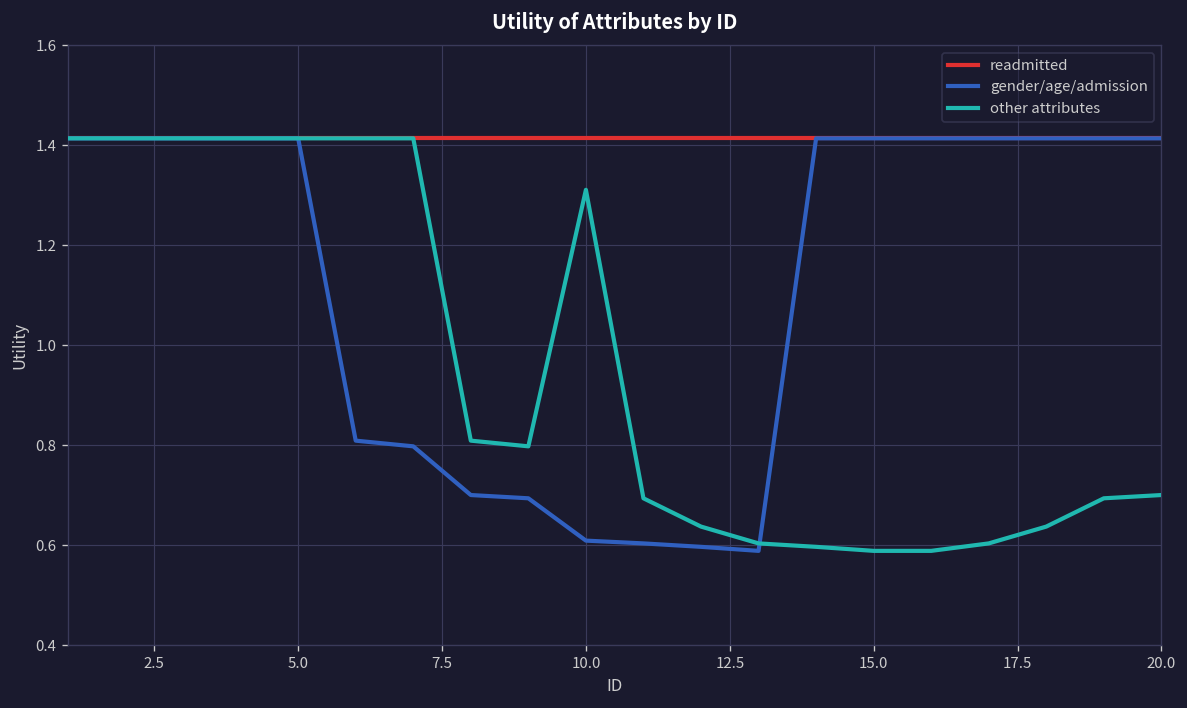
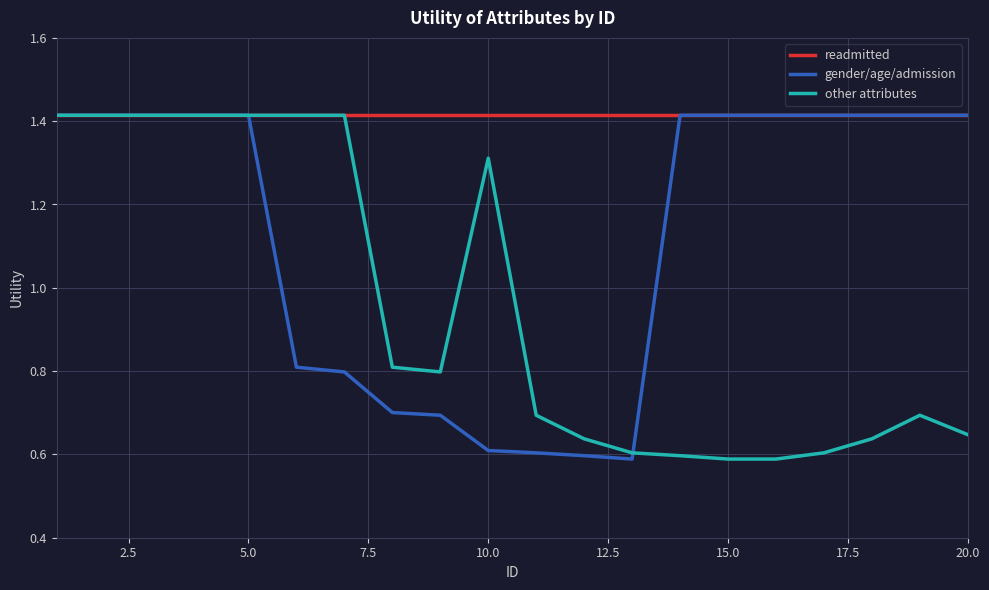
other attributes, 20.0: 0.70 -> 0.65
